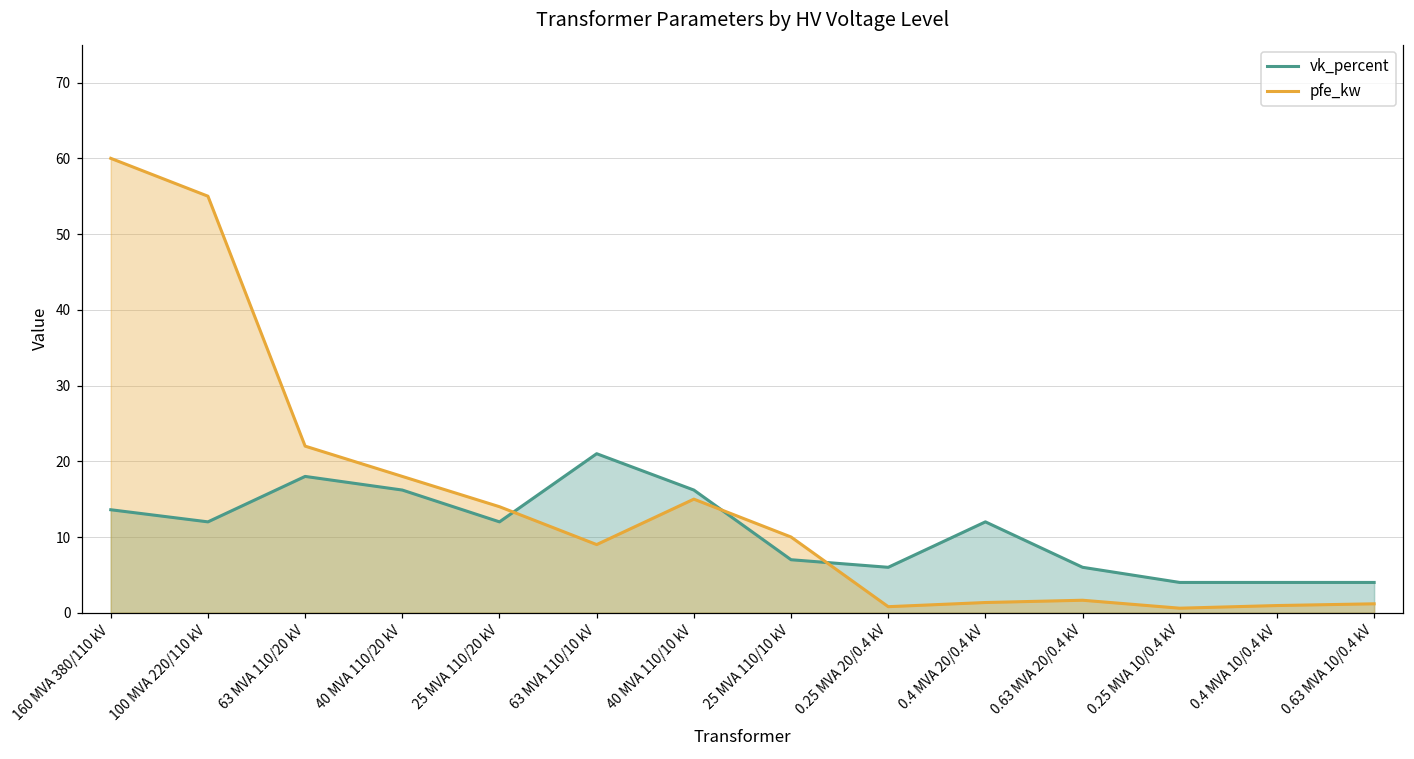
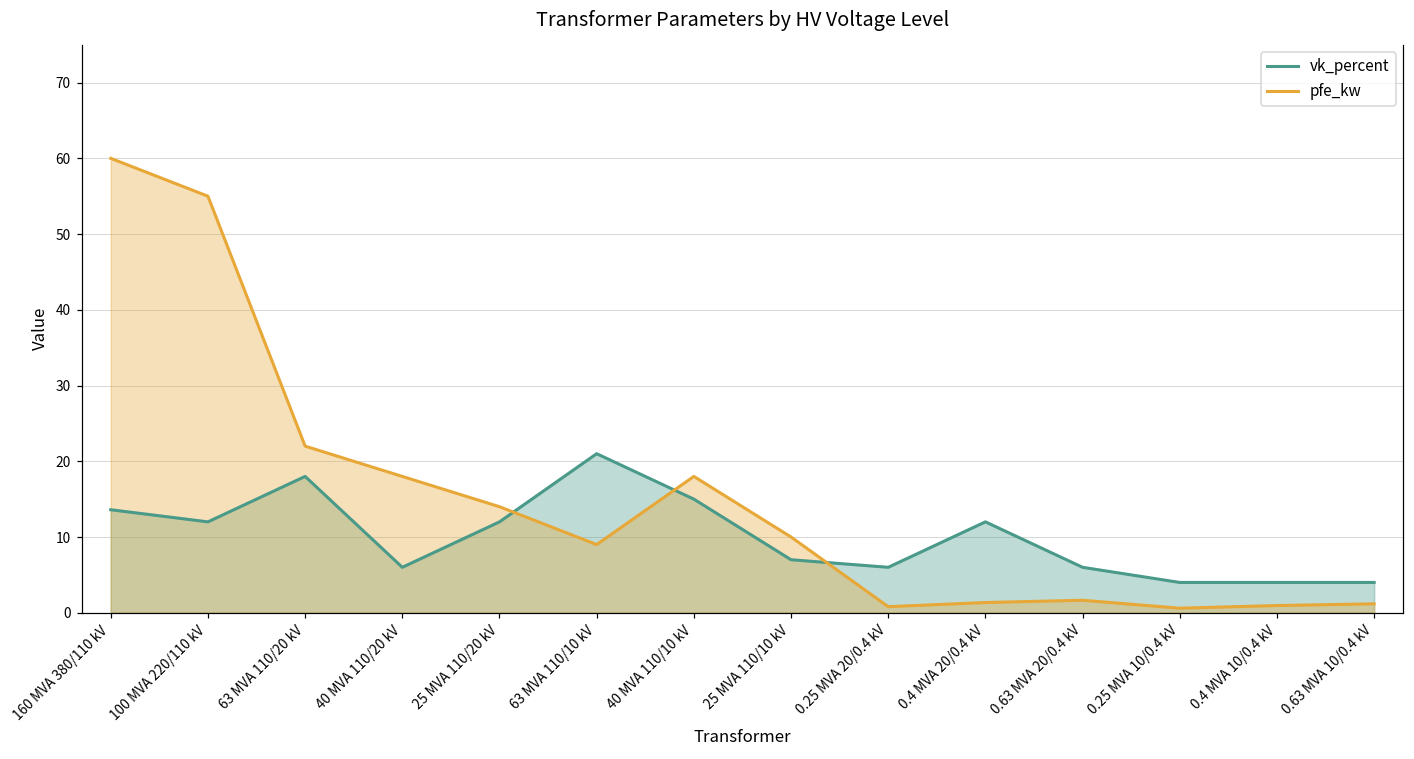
vk_percent, 40 MVA 110/20 kV: 16 -> 6
vk_percent, 40 MVA 110/10 kV: 16 -> 15
pfe_kw, 40 MVA 110/10 kV: 15 -> 18
